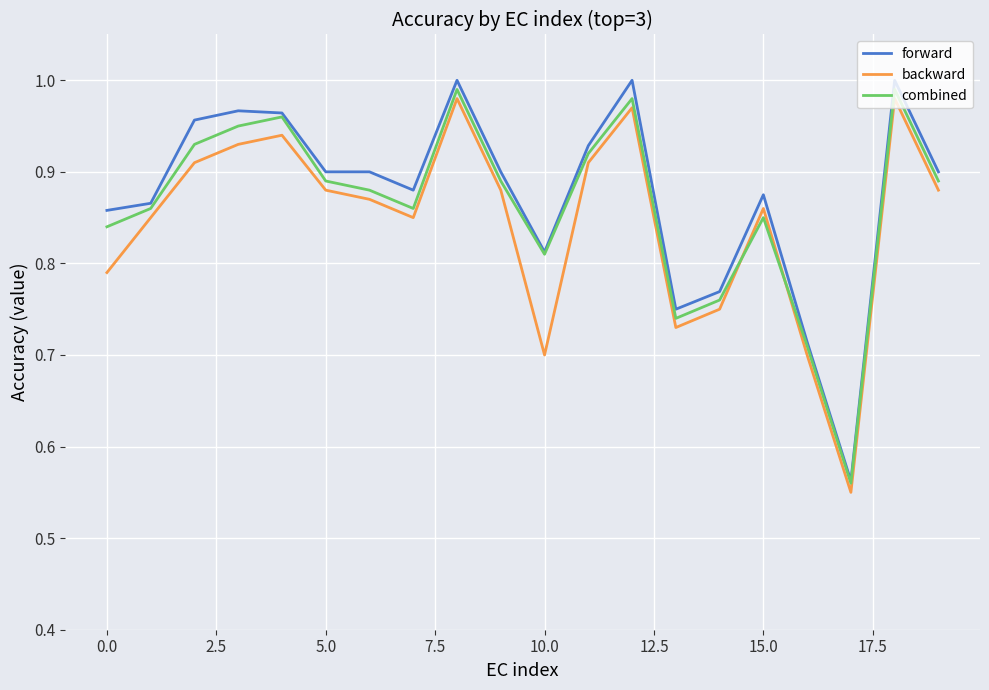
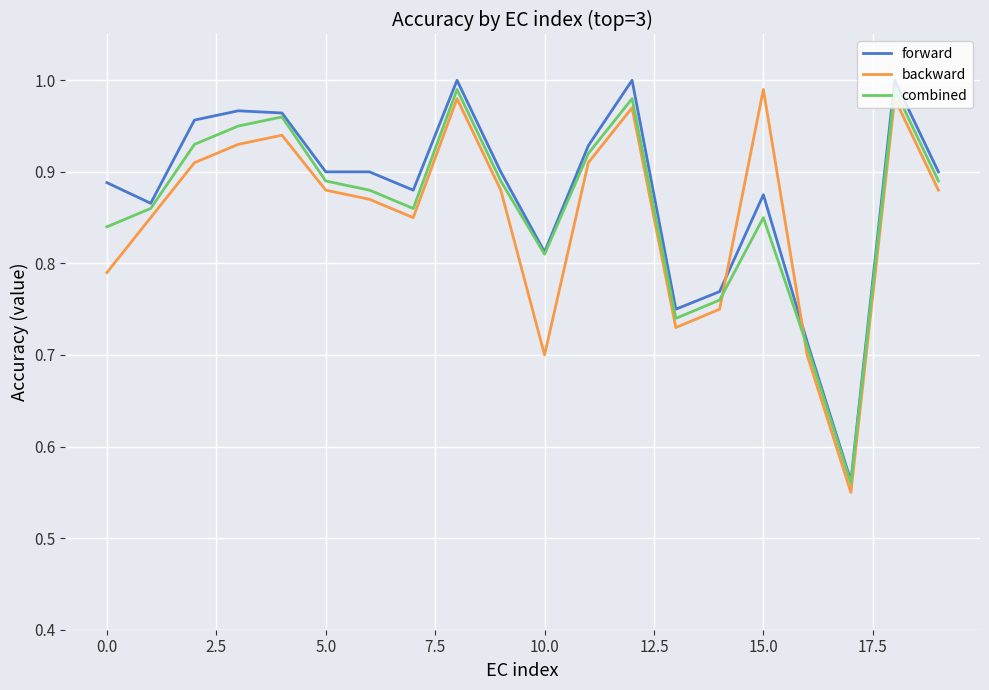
forward, 0.0: 0.86 -> 0.89
backward, 15.0: 0.86 -> 0.99
